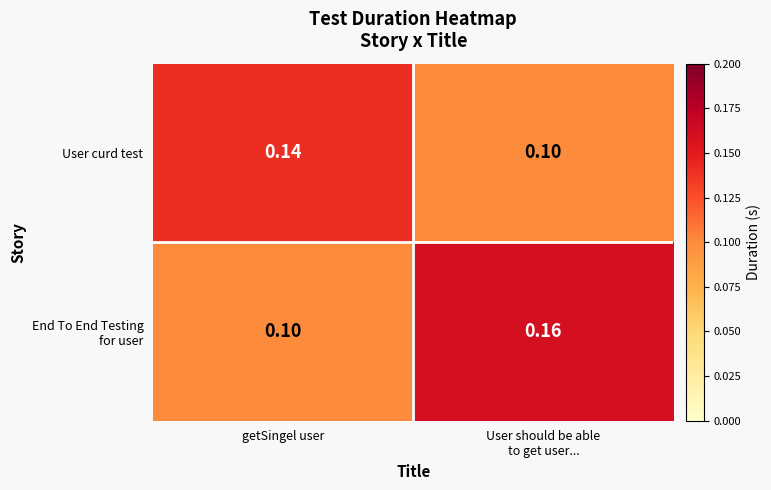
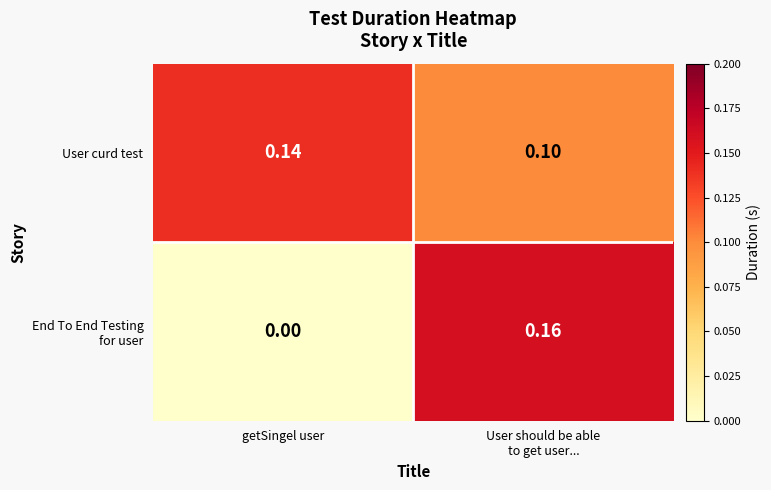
End To End Testing for user, getSingel user: 0.10 -> 0.00
